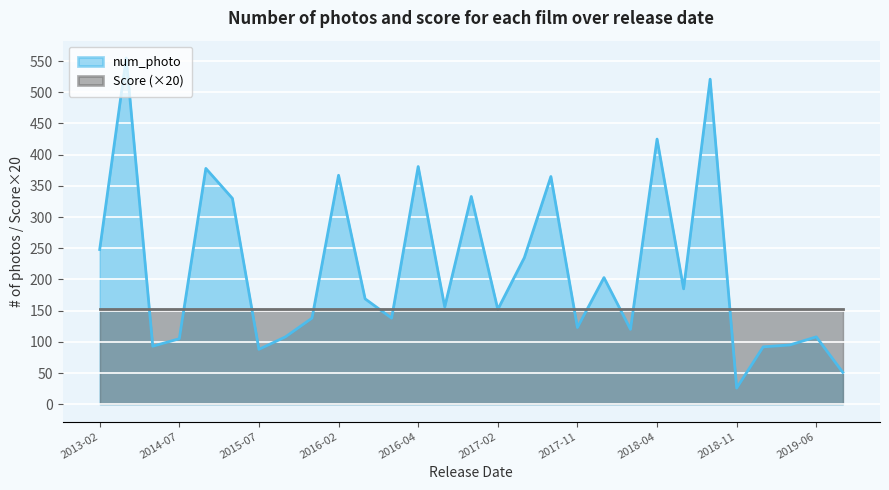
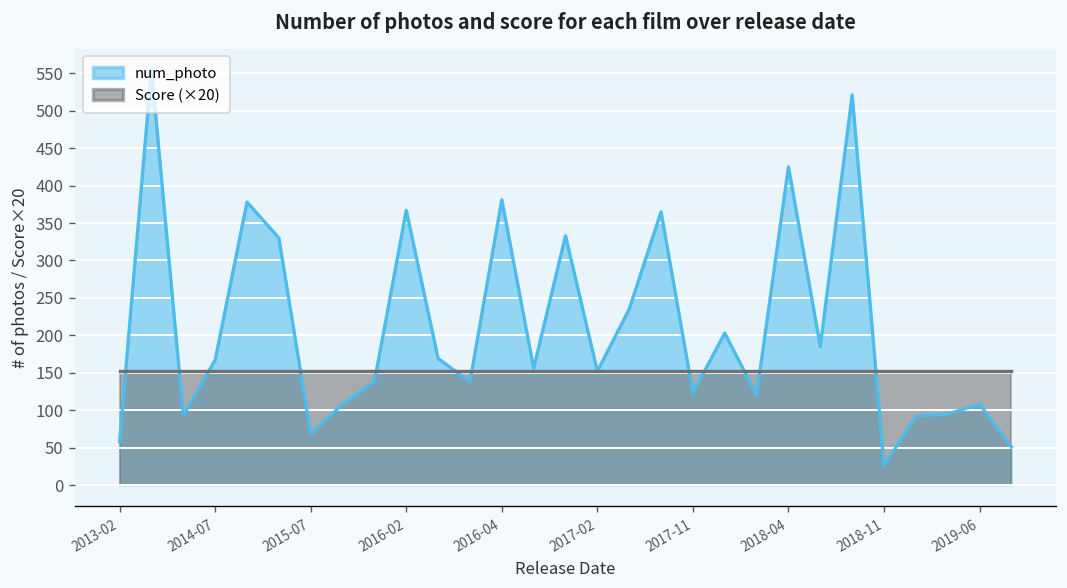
num_photo, 2013-02: 250 -> 60
num_photo, 2014-07: 110 -> 170
num_photo, 2015-07: 90 -> 70
